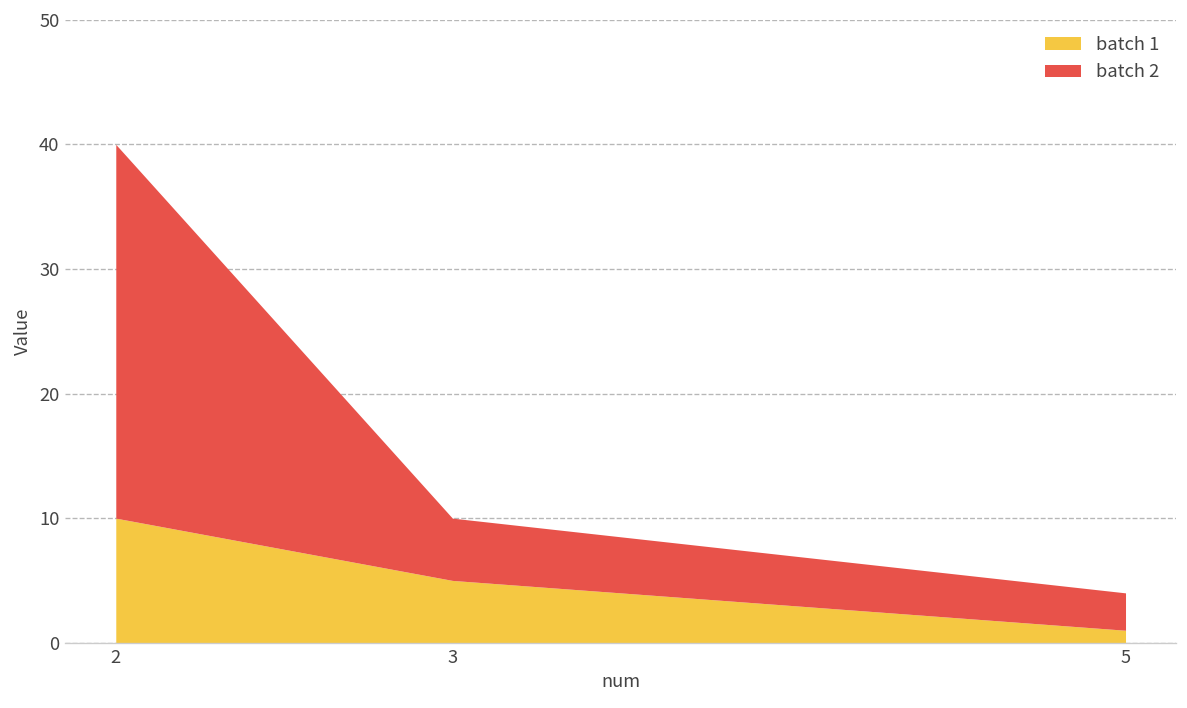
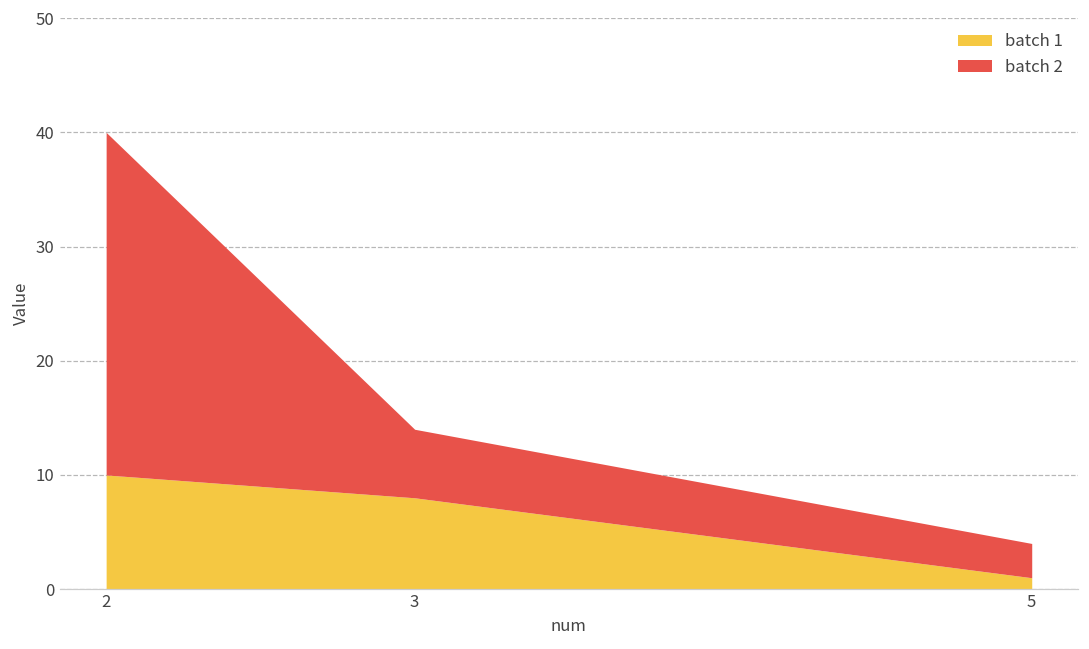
batch 1, 3: 5 -> 8
batch 2, 3: 5 -> 6
